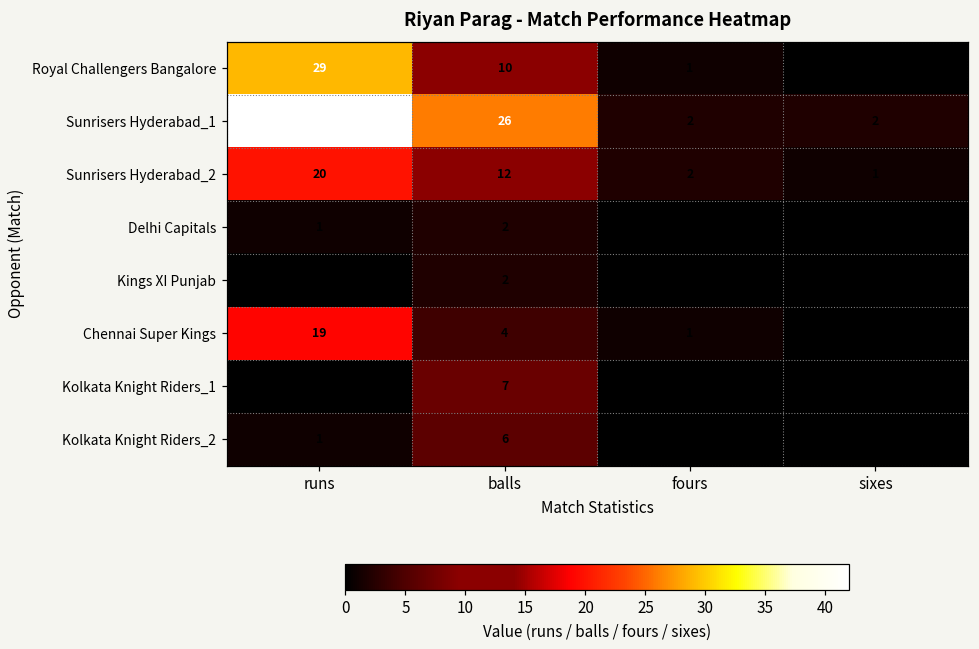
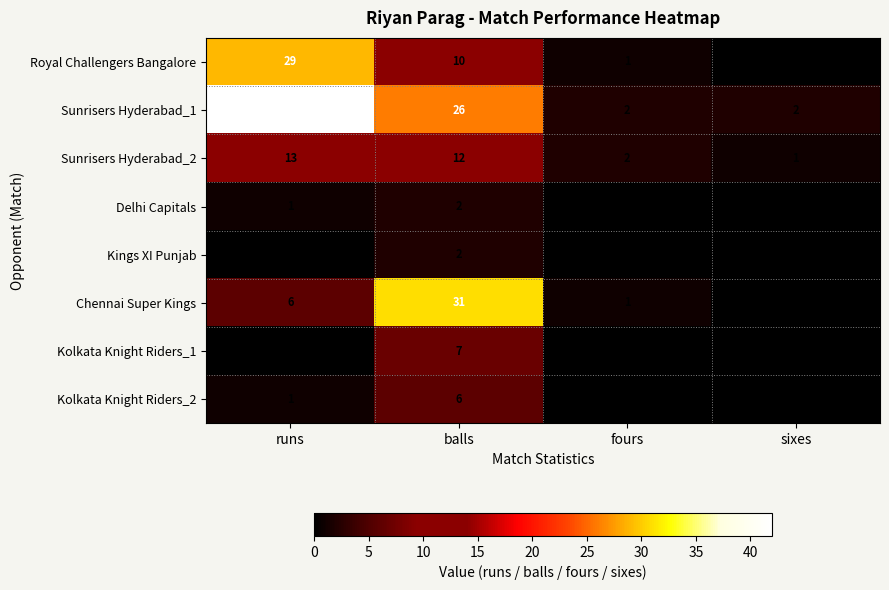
Sunrisers Hyderabad_2, runs: 20 -> 13
Chennai Super Kings, runs: 19 -> 6
Chennai Super Kings, balls: 4 -> 31
